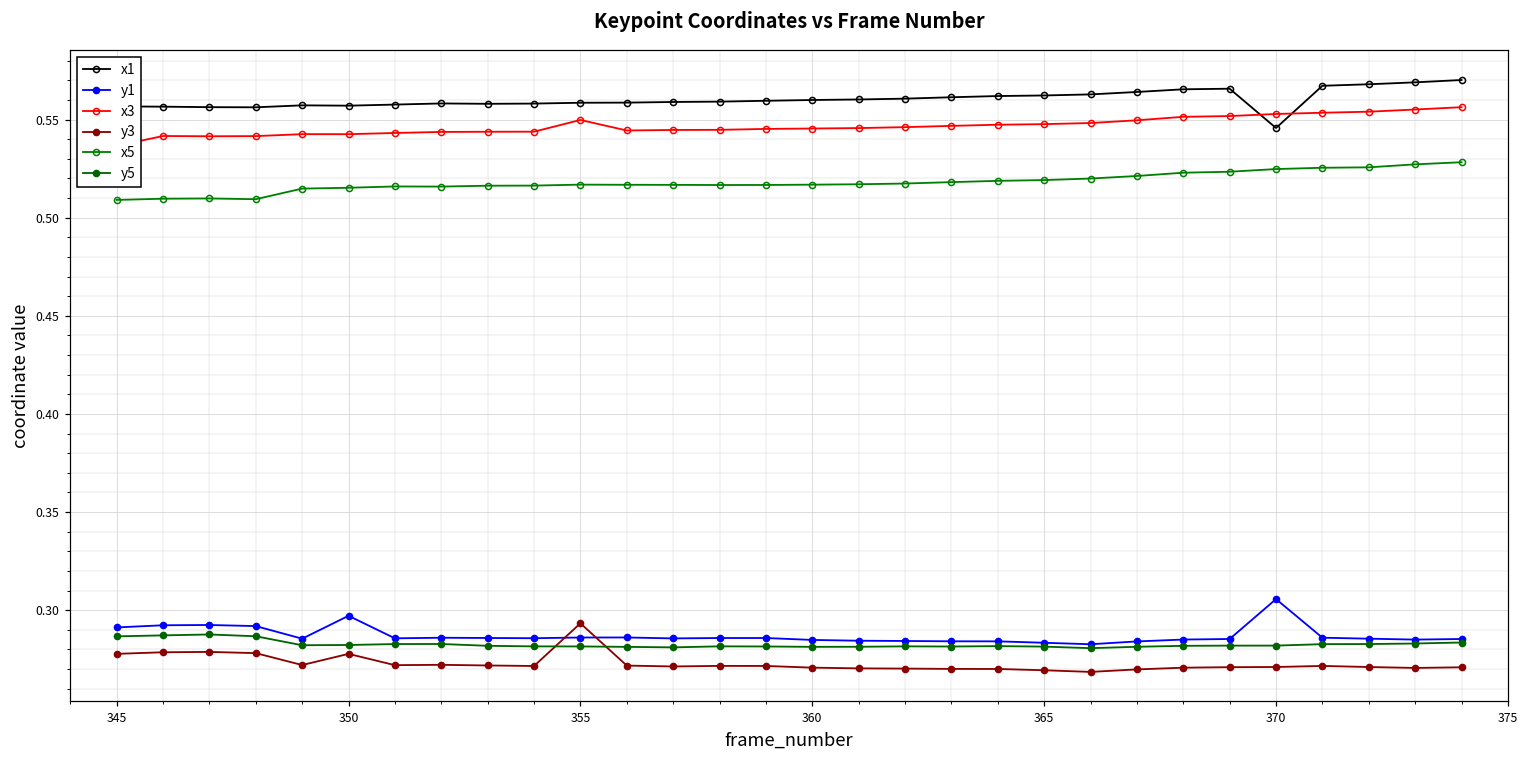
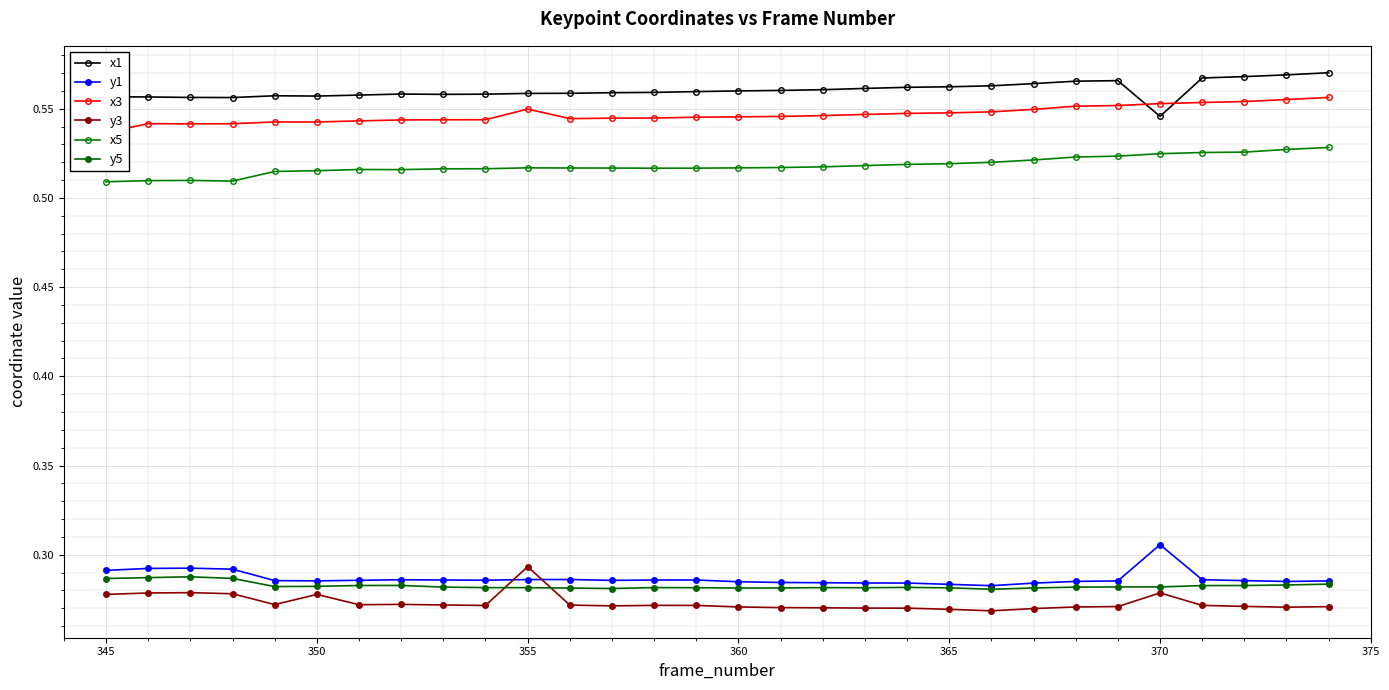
y1, 350: 0.297 -> 0.285
y3, 370: 0.271 -> 0.279
